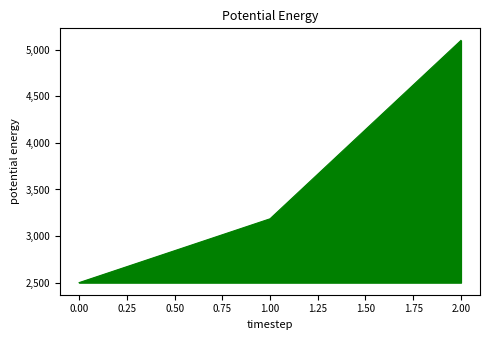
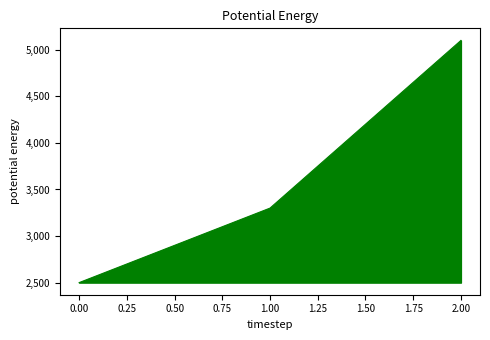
1.00: 3,200 -> 3,300
